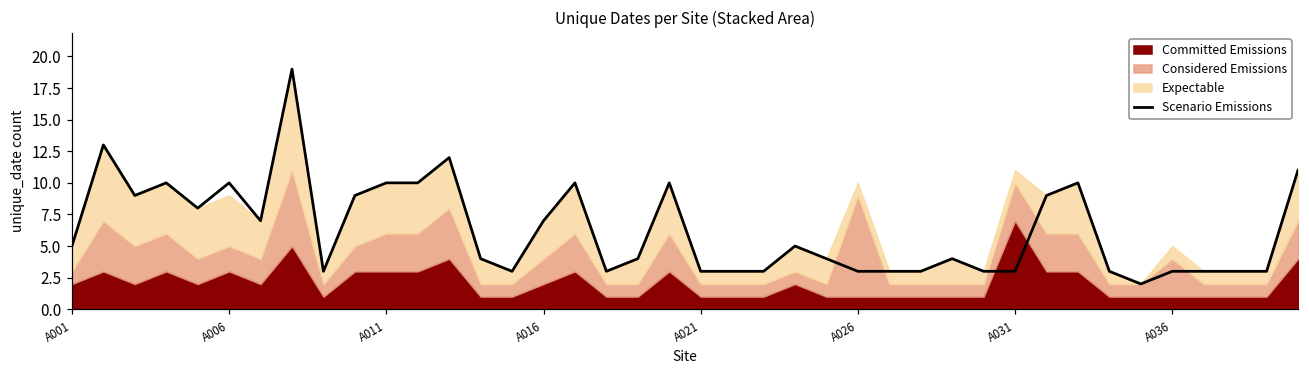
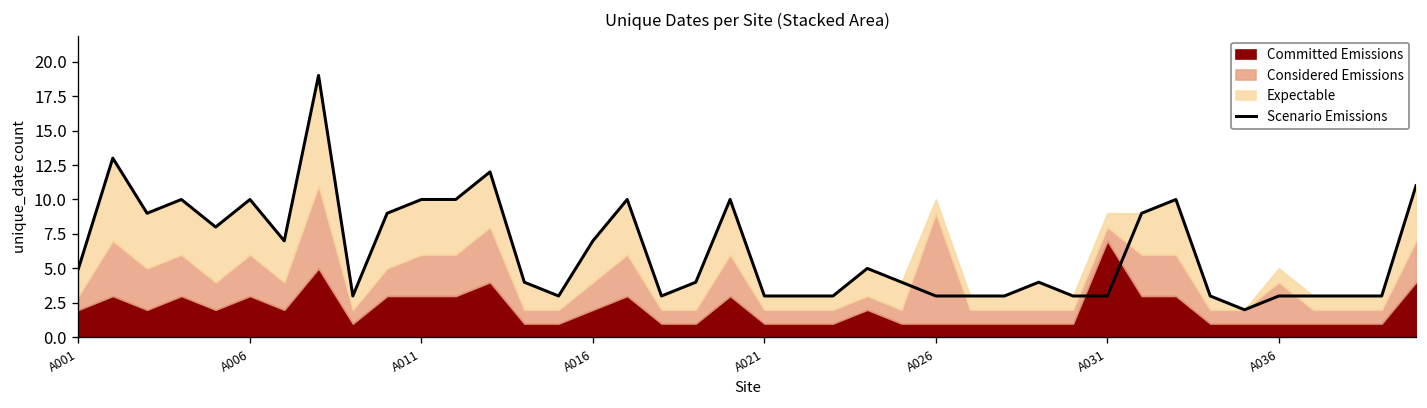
Considered Emissions, A006: 2 -> 3
Considered Emissions, A031: 3 -> 1
